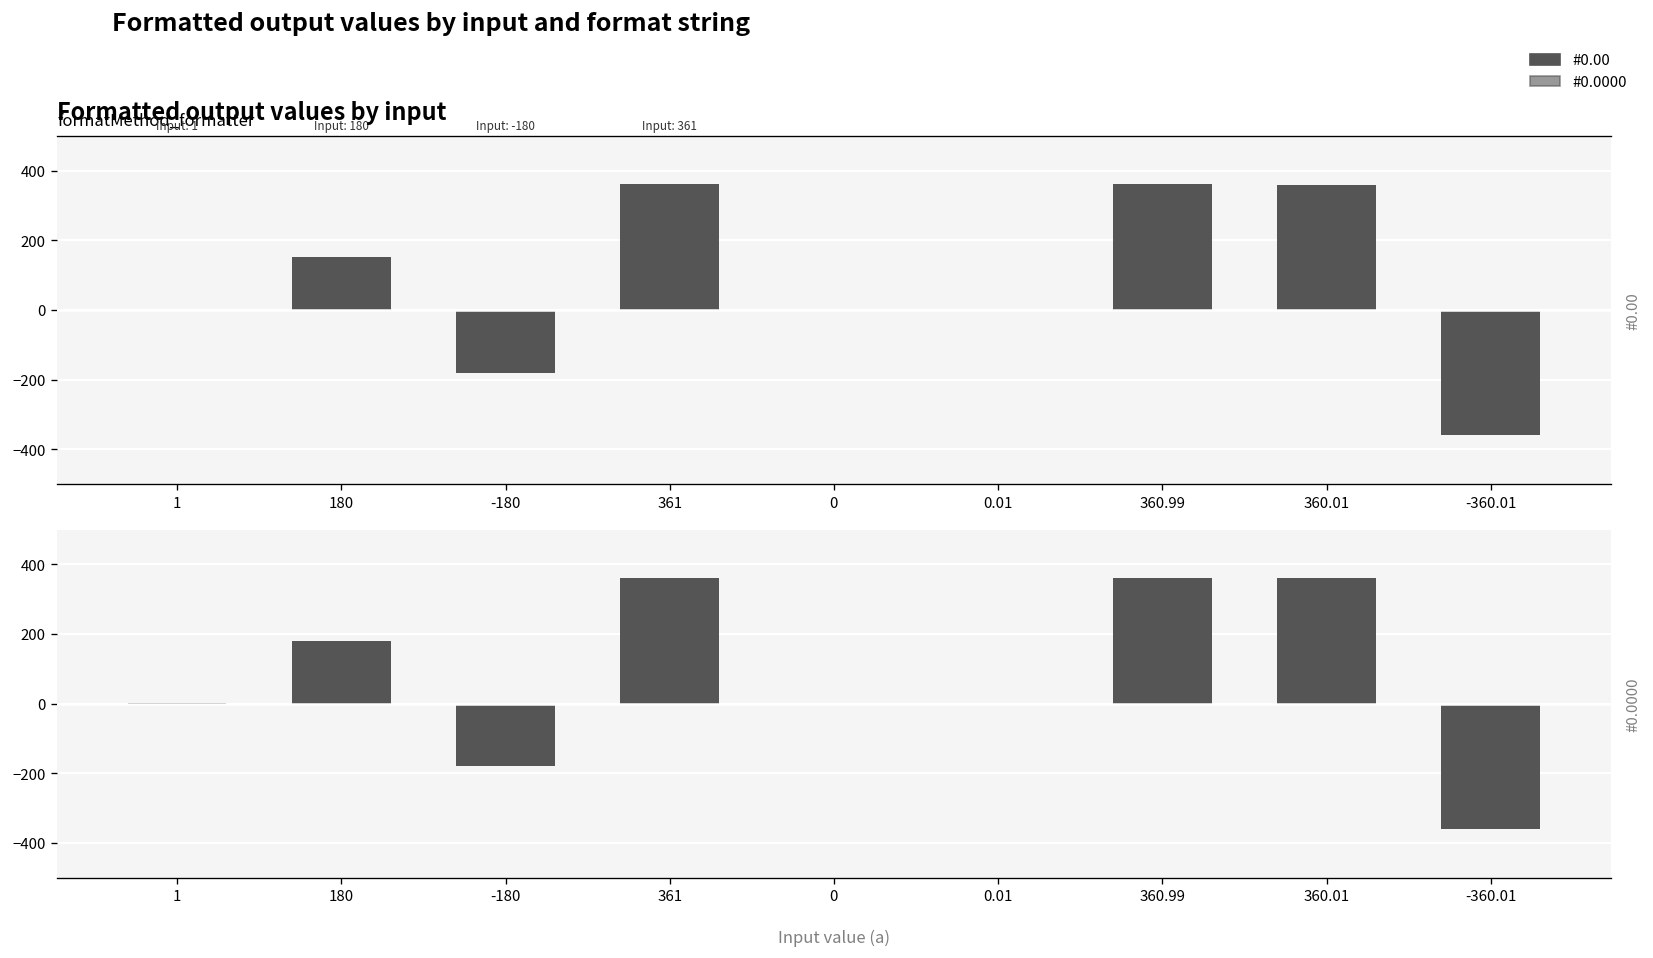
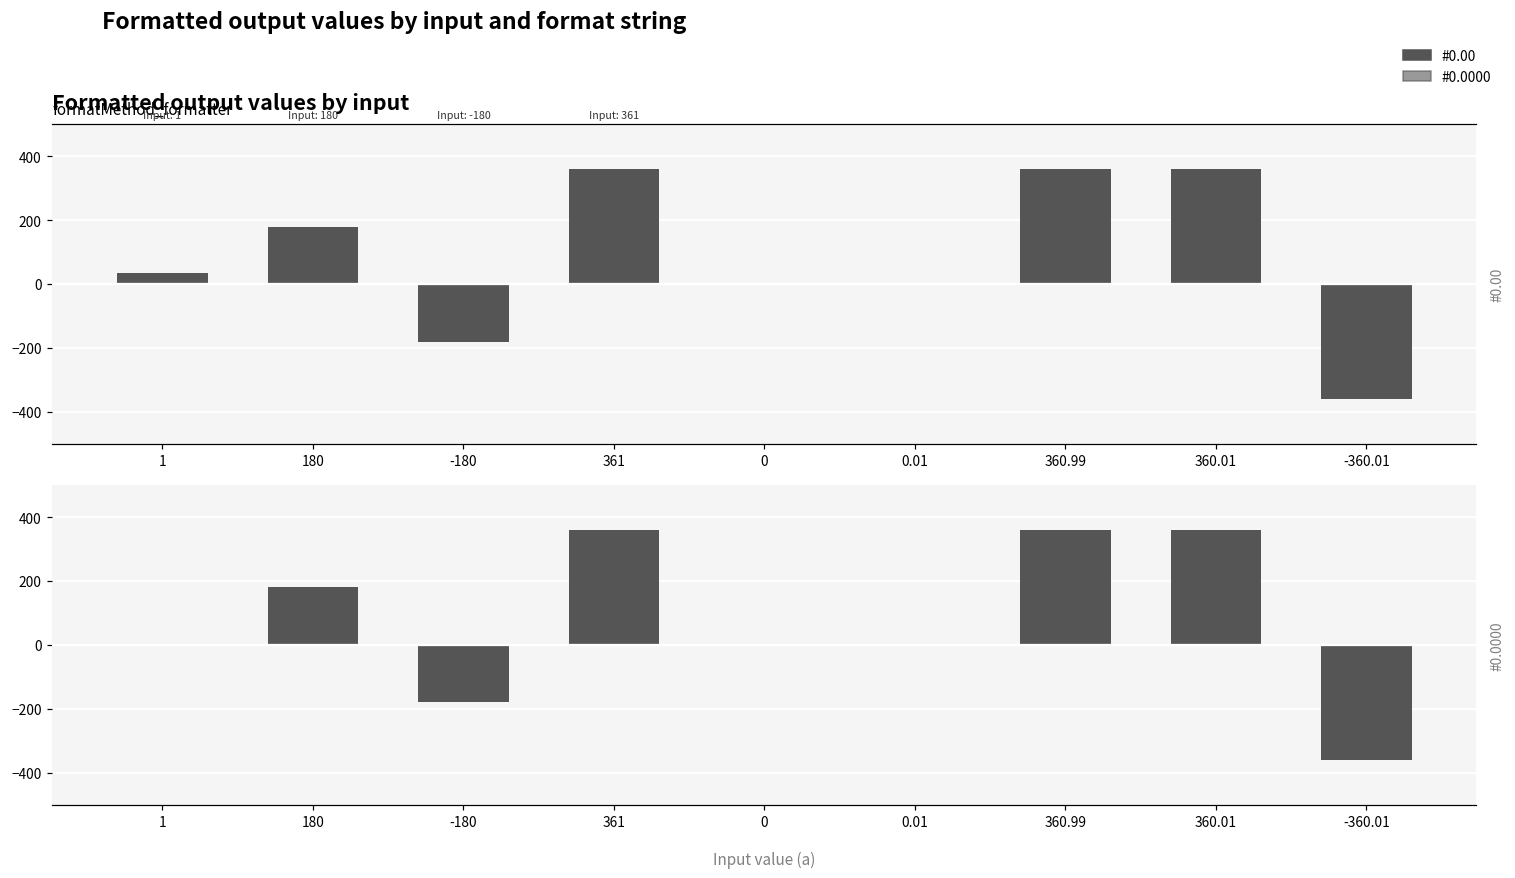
Formatted output values by input, 1: 0 -> 30
Formatted output values by input, 180: 150 -> 180
